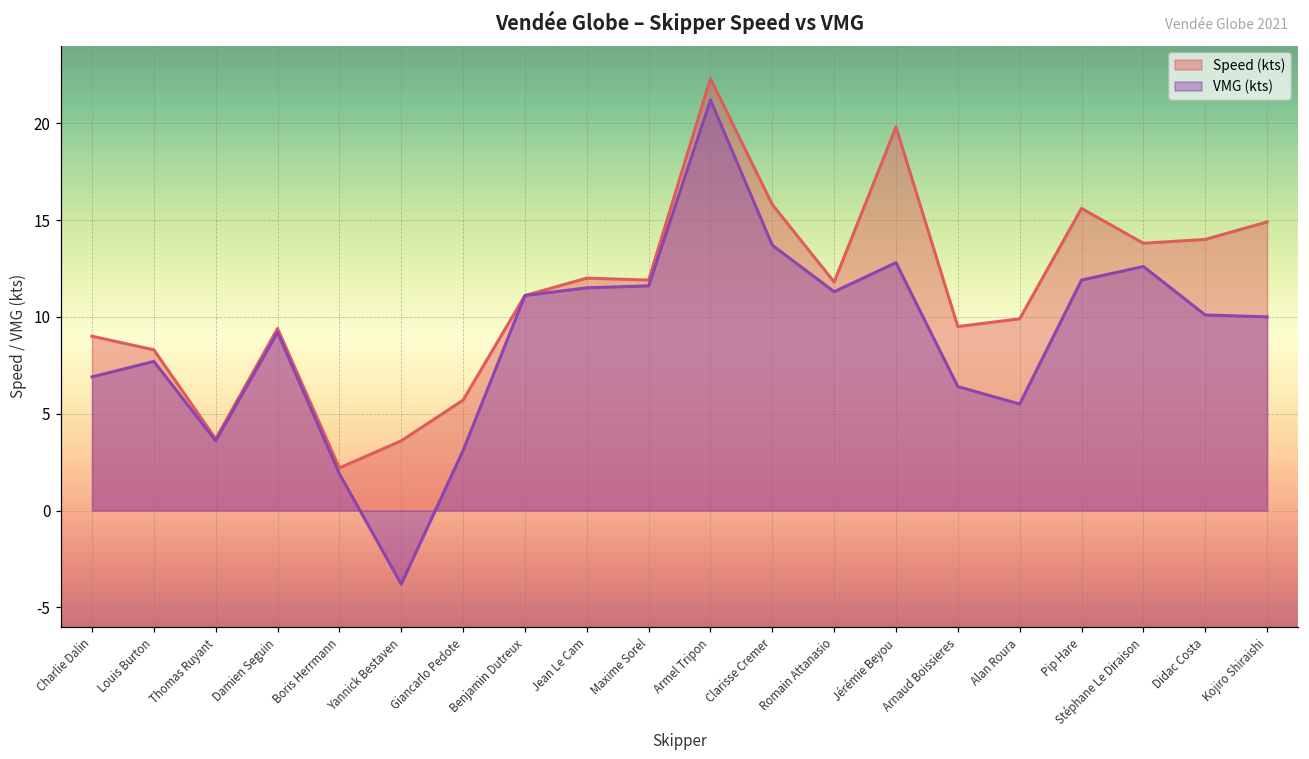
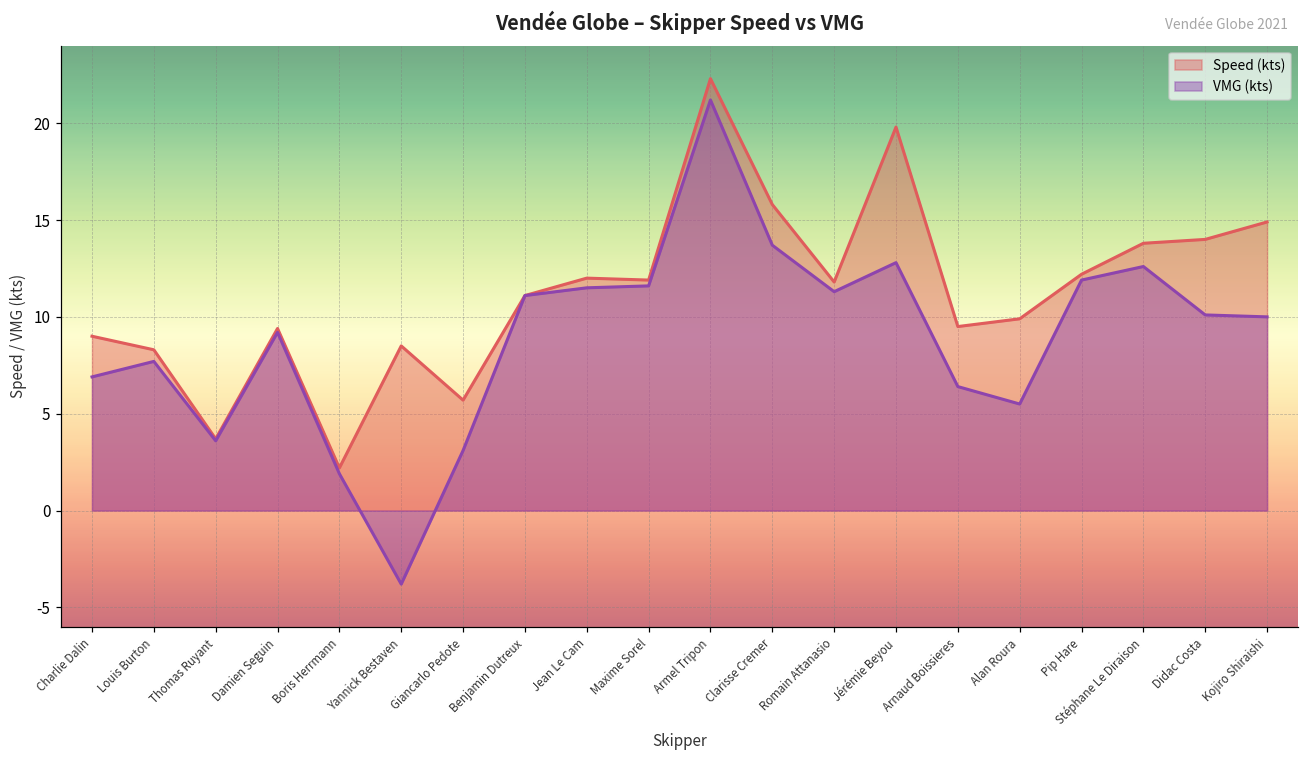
Speed (kts), Yannick Bestaven: 3.6 -> 8.5
Speed (kts), Pip Hare: 15.6 -> 12.2
